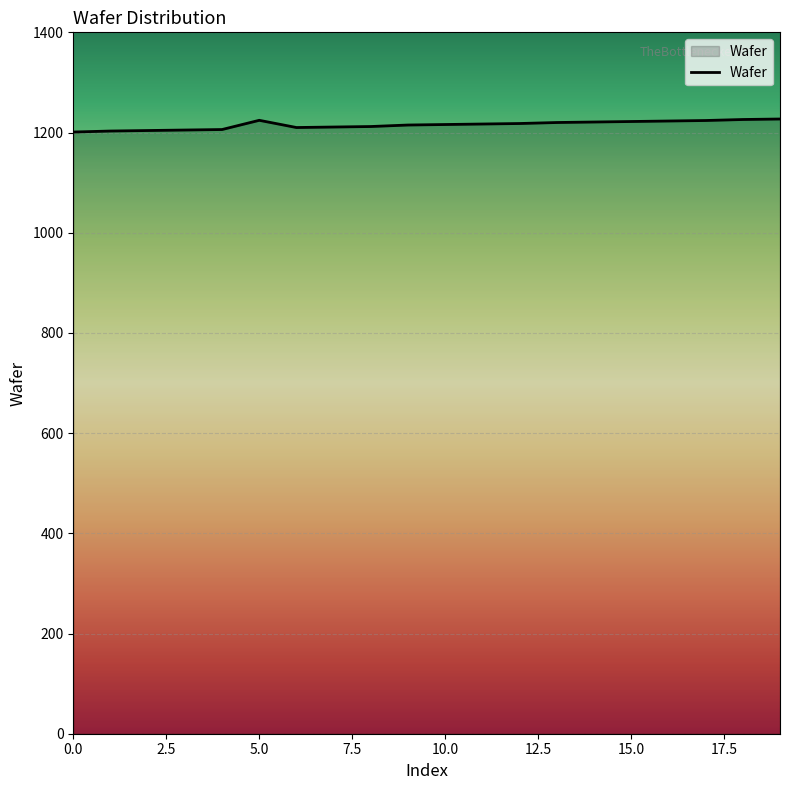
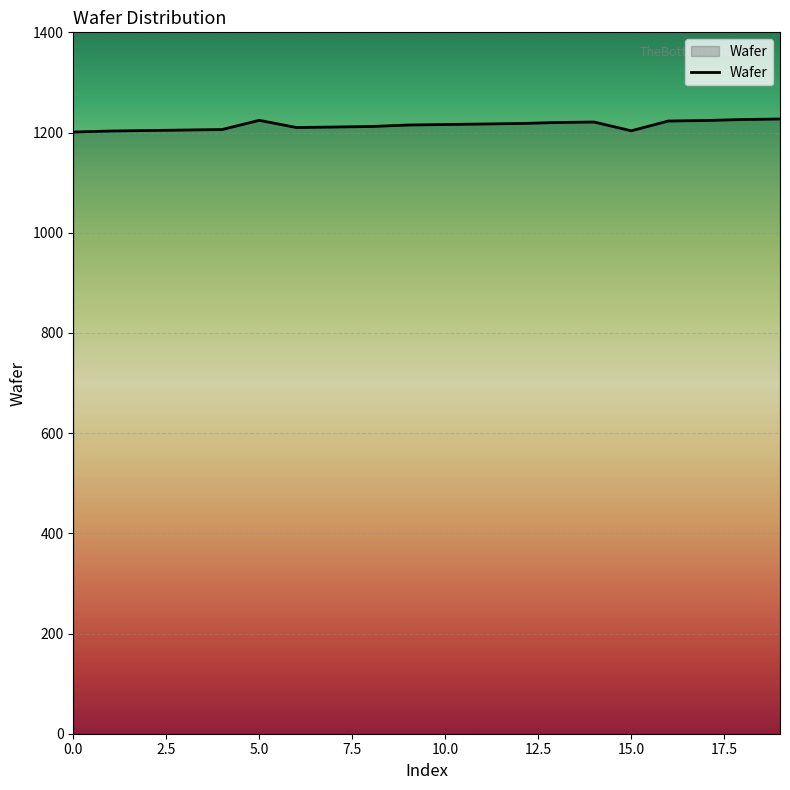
15.0: 1220 -> 1200
